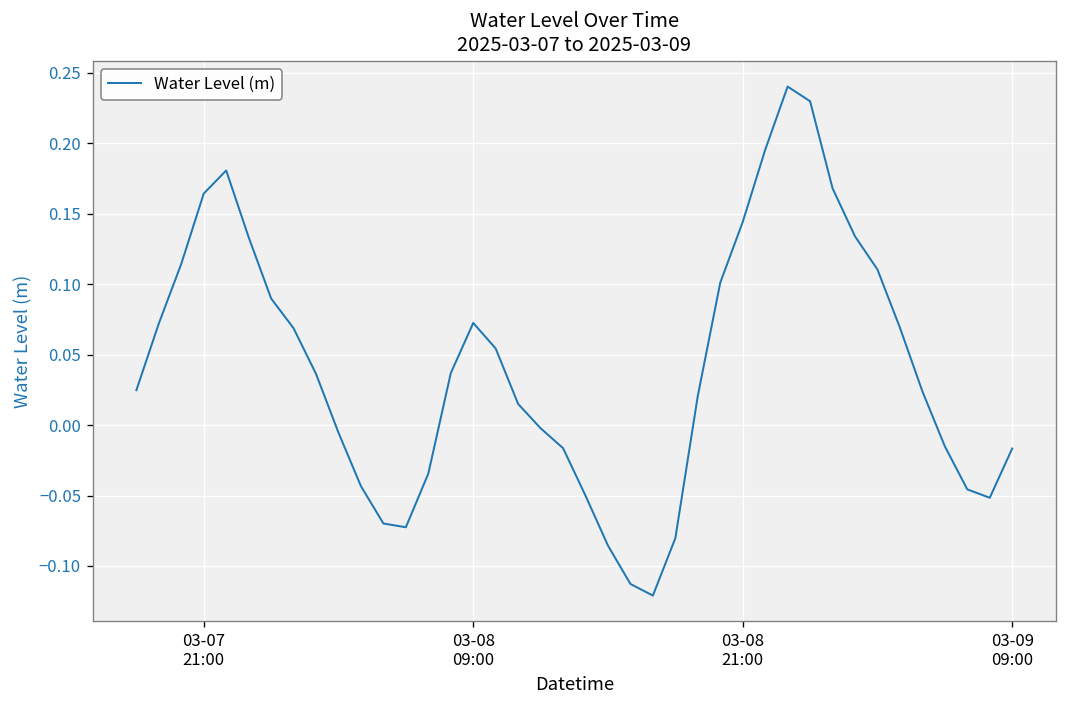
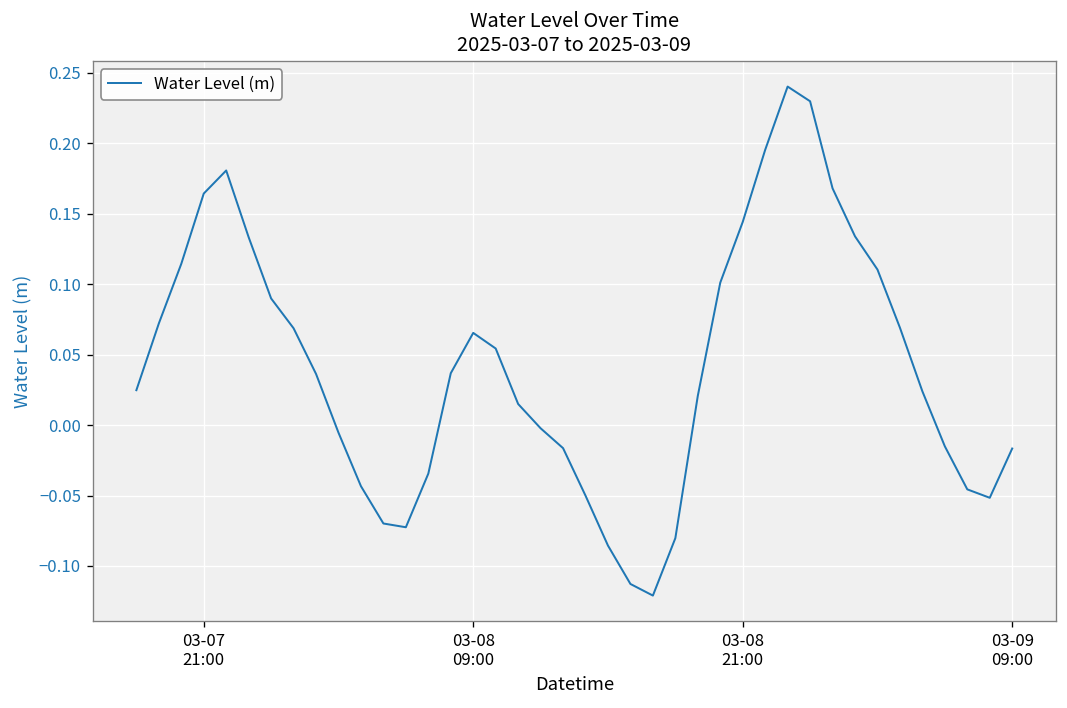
03-08 09:00: 0.072 -> 0.065
